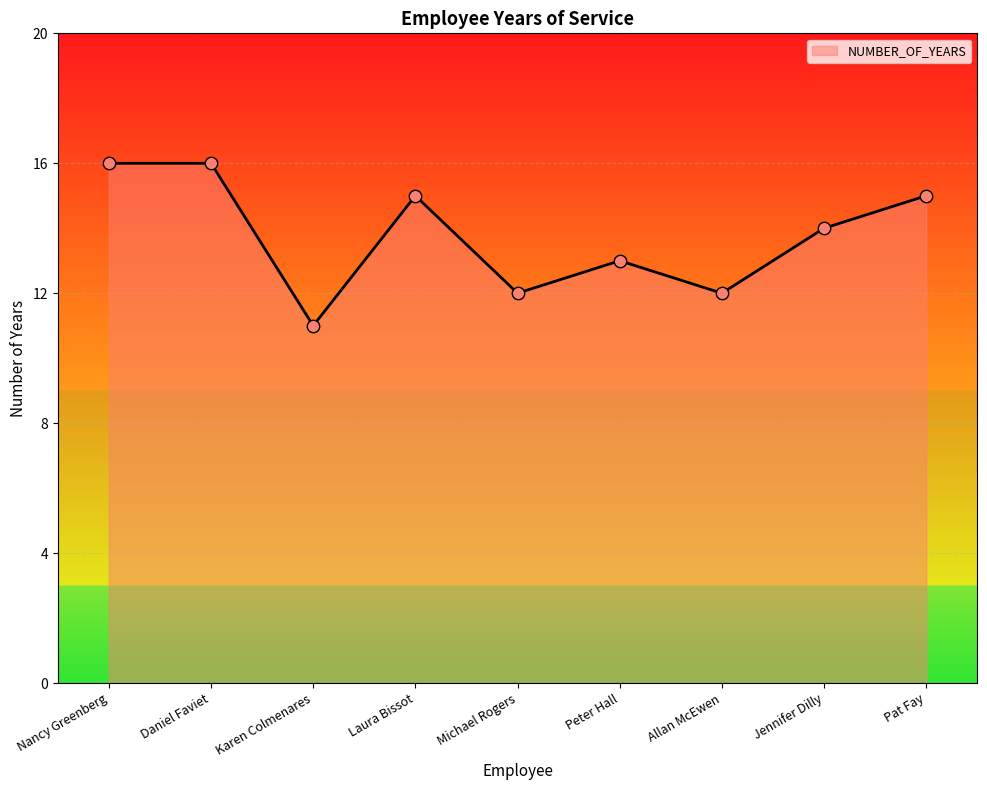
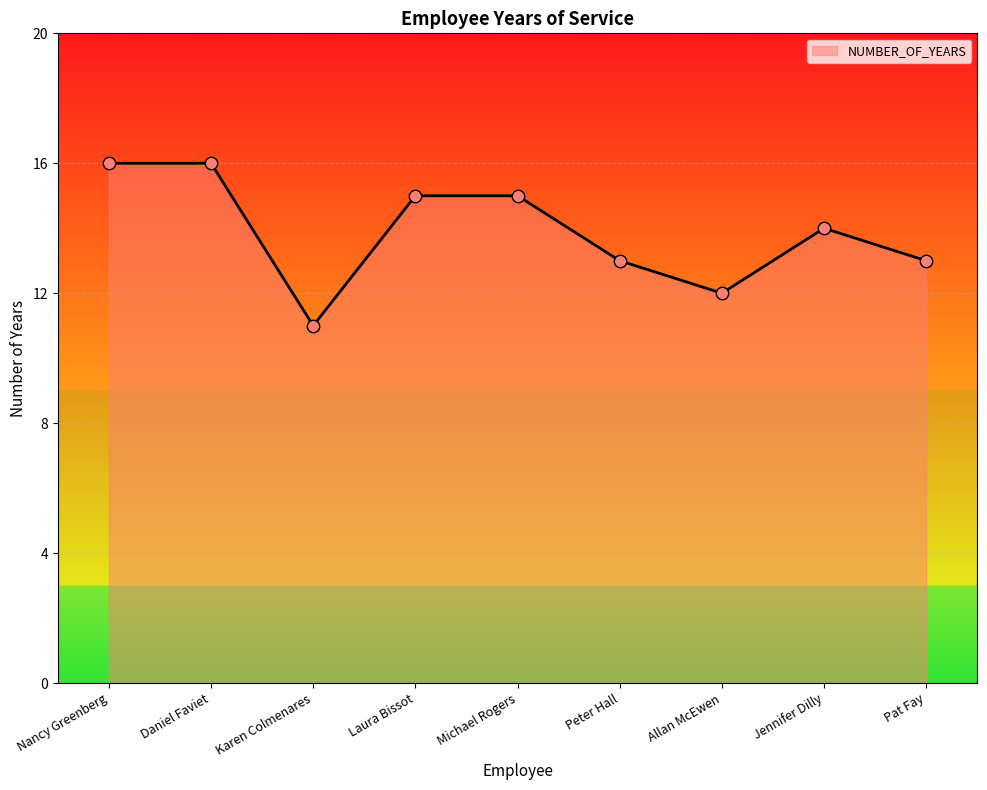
Michael Rogers: 12 -> 15
Pat Fay: 15 -> 13
